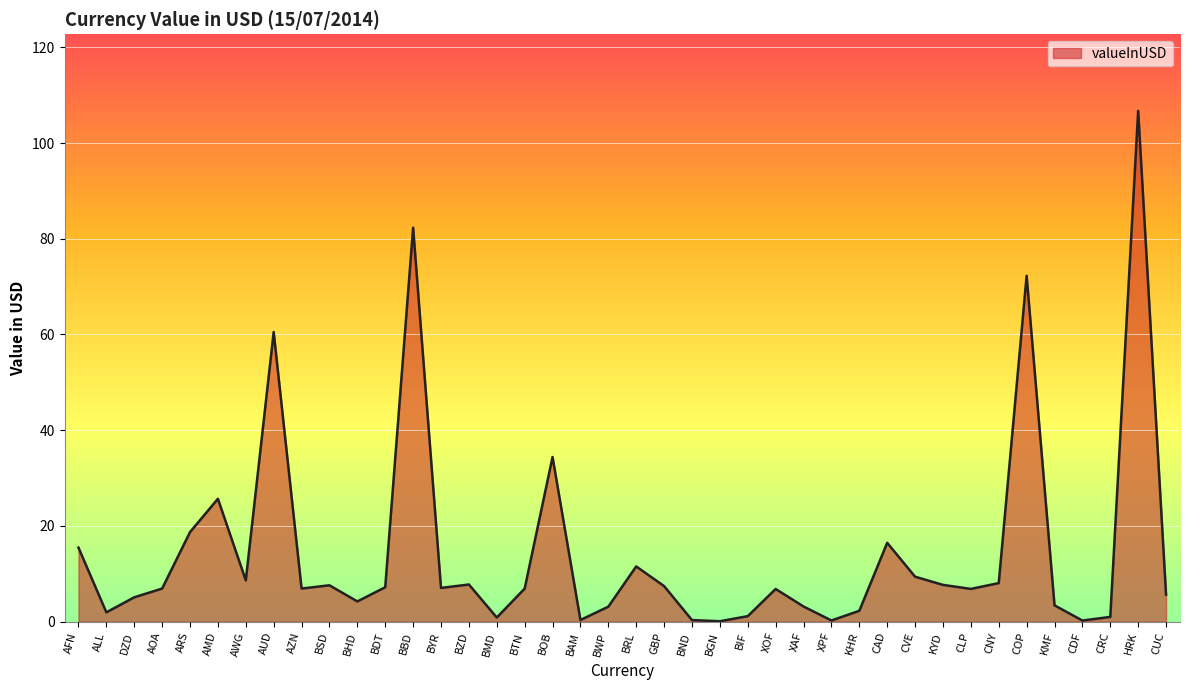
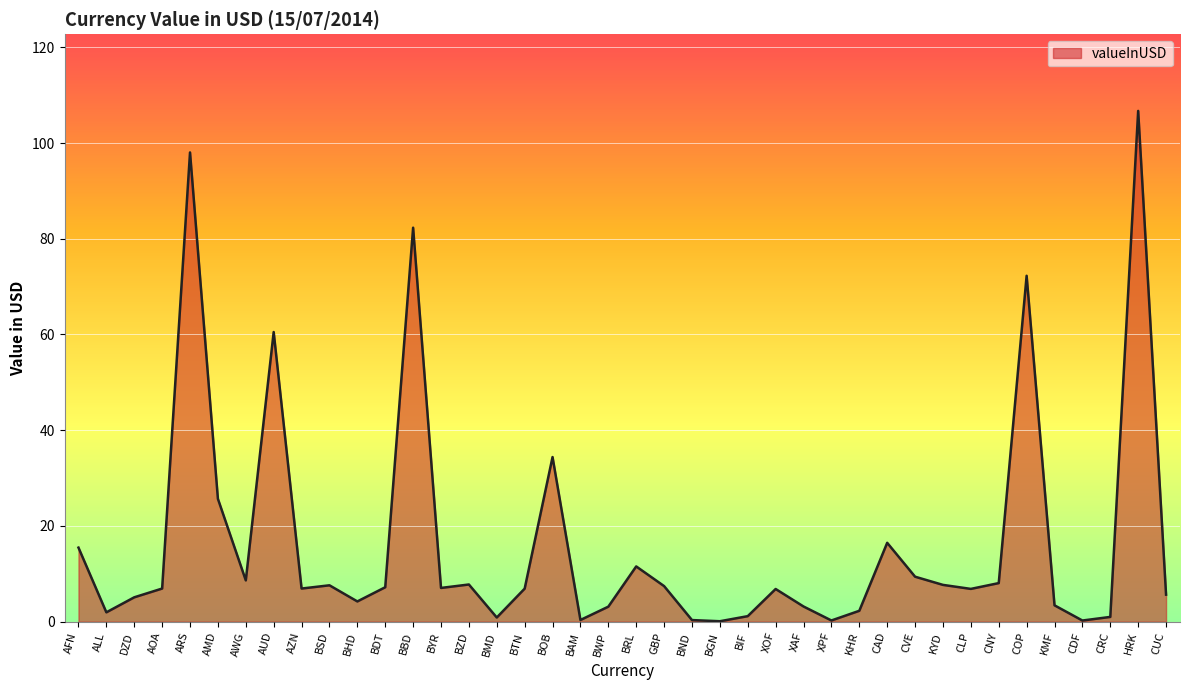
ARS: 19 -> 98
